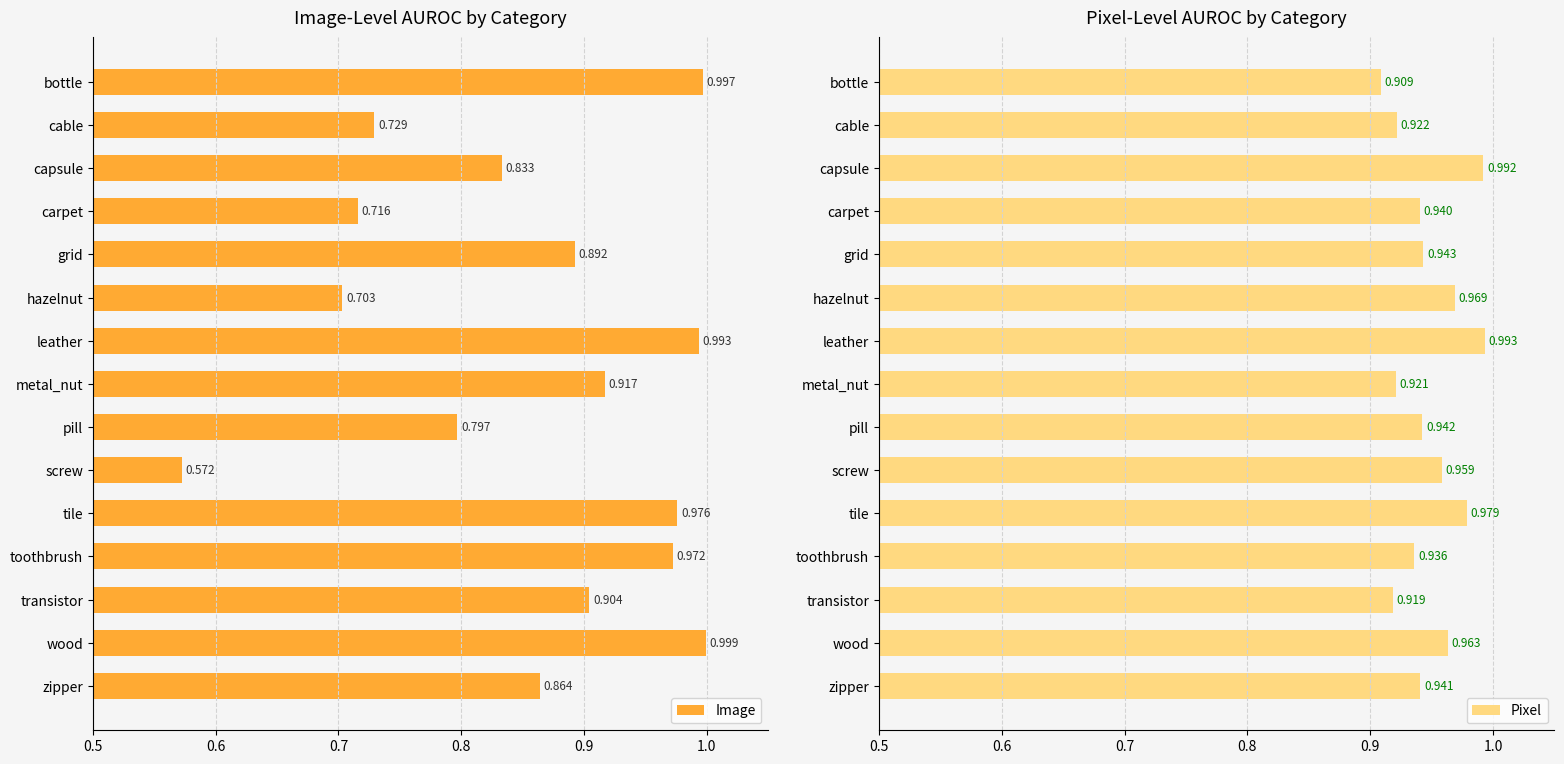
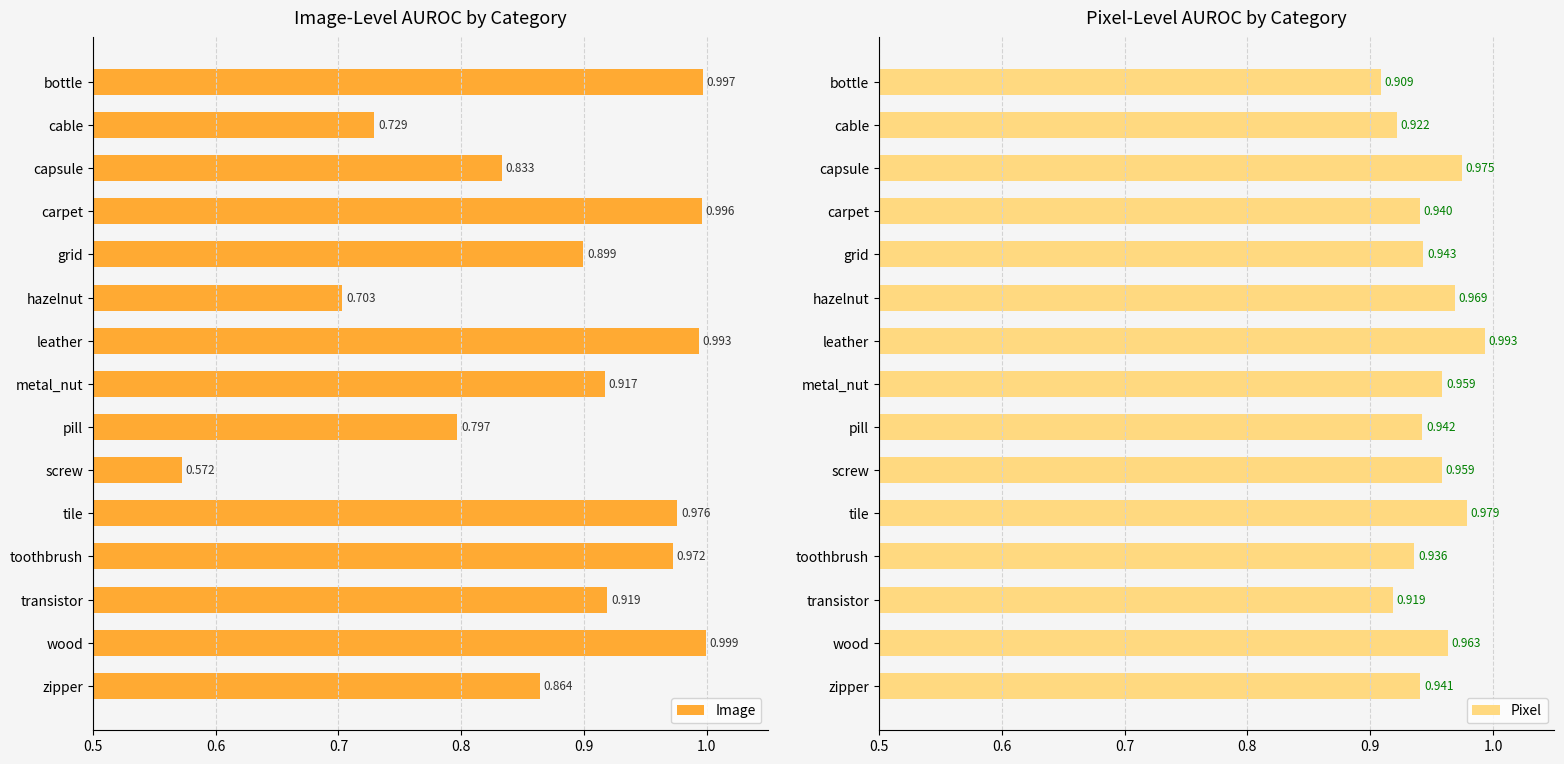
Image-Level AUROC by Category, carpet: 0.716 -> 0.996
Image-Level AUROC by Category, grid: 0.892 -> 0.899
Image-Level AUROC by Category, transistor: 0.904 -> 0.919
Pixel-Level AUROC by Category, capsule: 0.992 -> 0.975
Pixel-Level AUROC by Category, metal_nut: 0.921 -> 0.959
